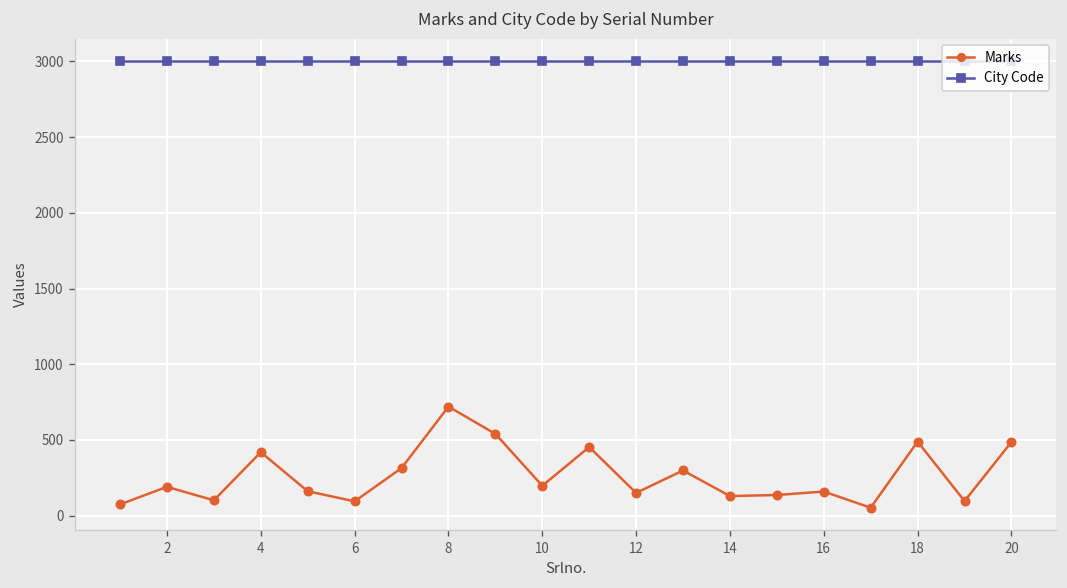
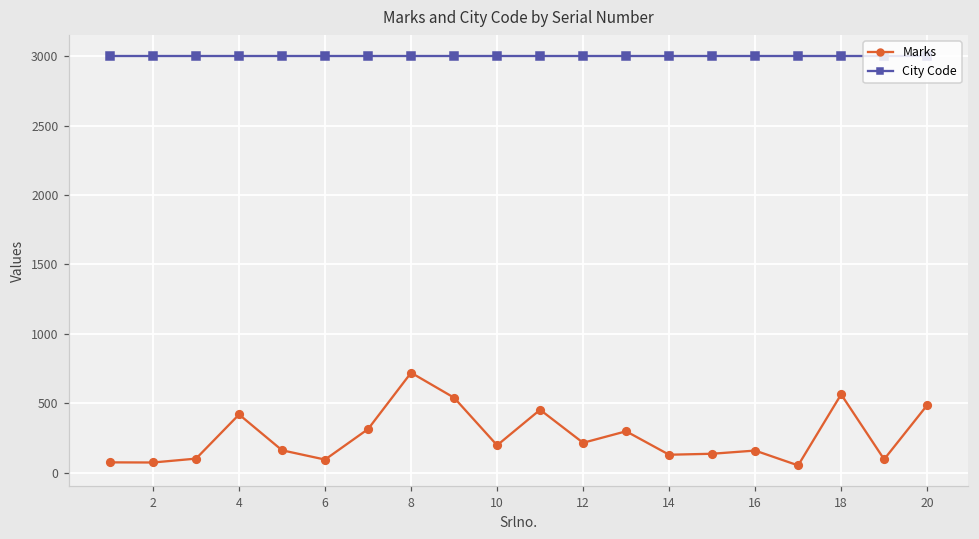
Marks, 2: 190 -> 70
Marks, 12: 150 -> 220
Marks, 18: 490 -> 560
